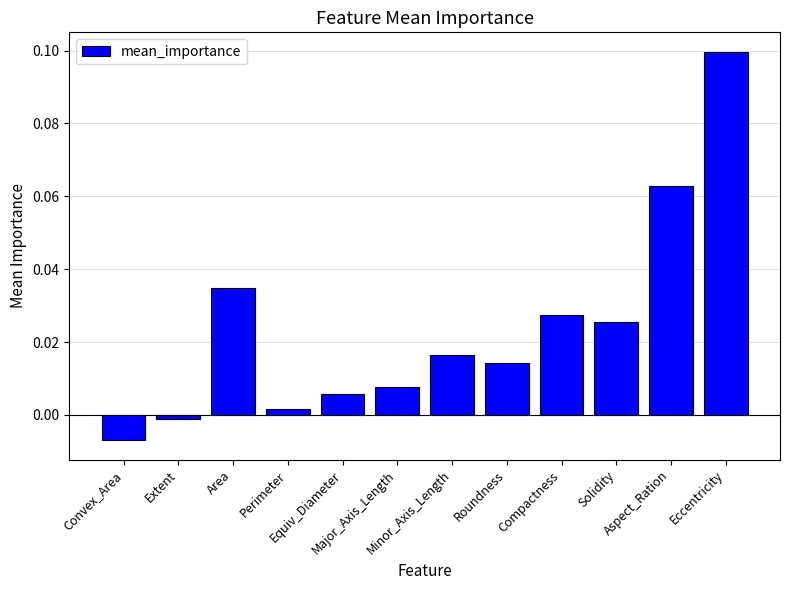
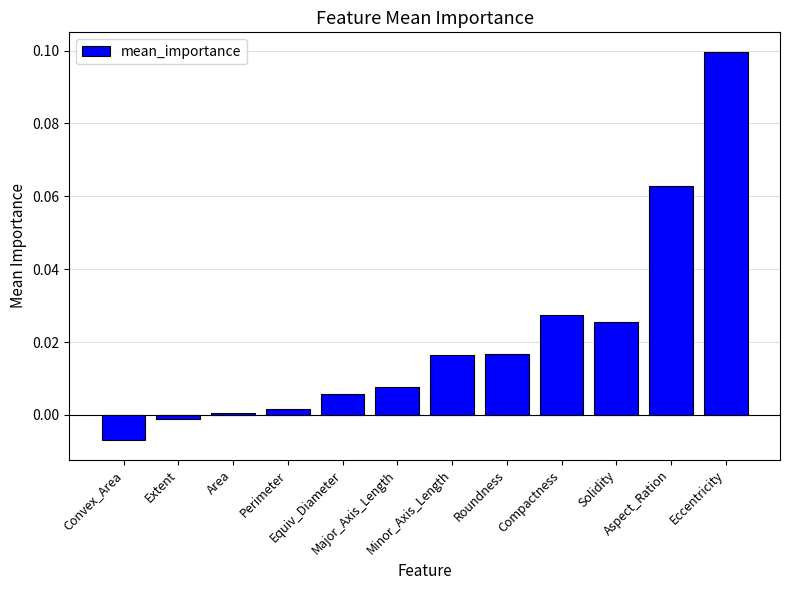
Area: 0.035 -> 0.000
Roundness: 0.014 -> 0.017
